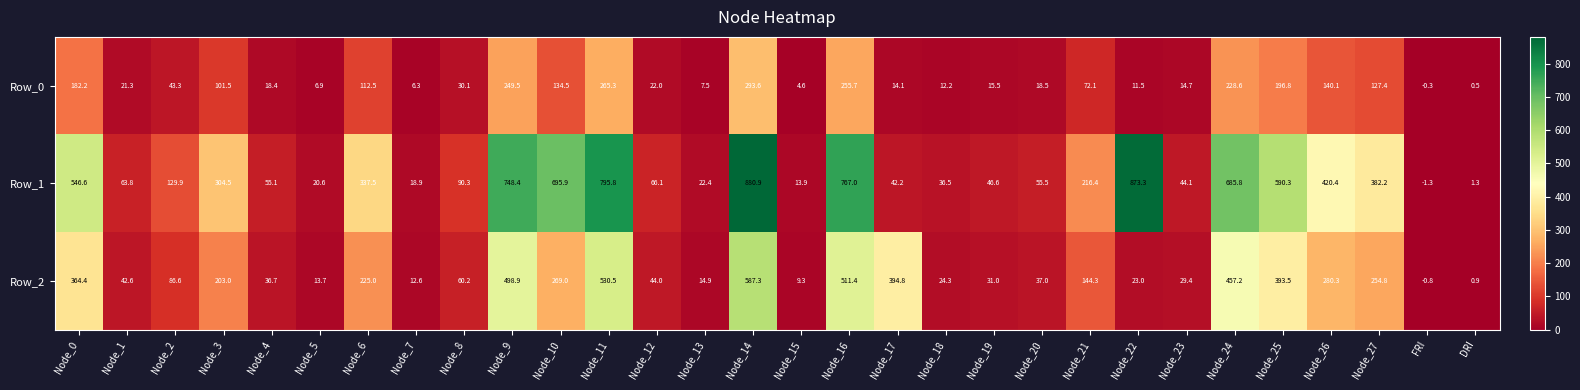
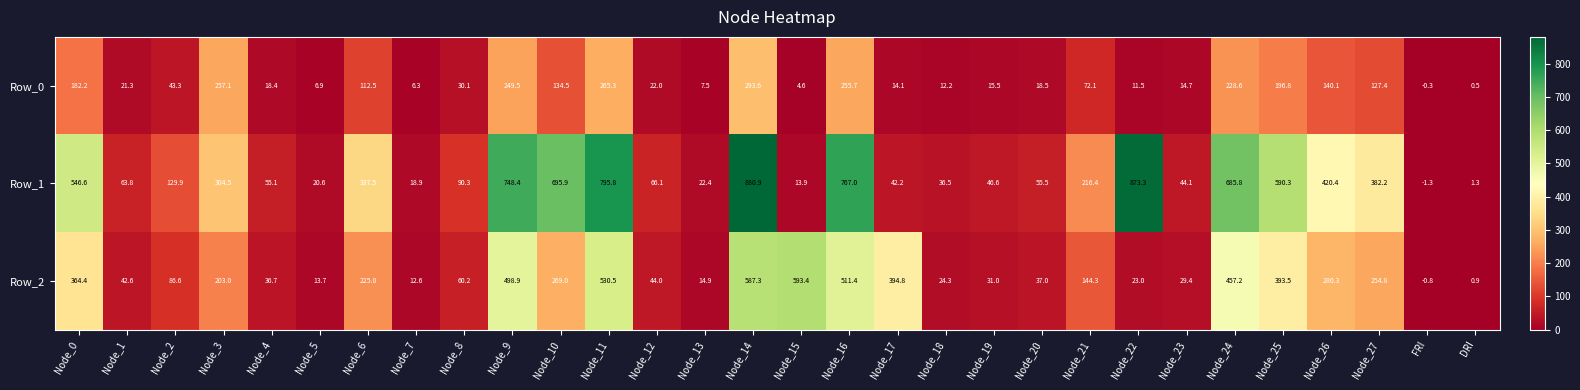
Row_0, Node_3: 101.5 -> 257.1
Row_2, Node_15: 9.3 -> 593.4
